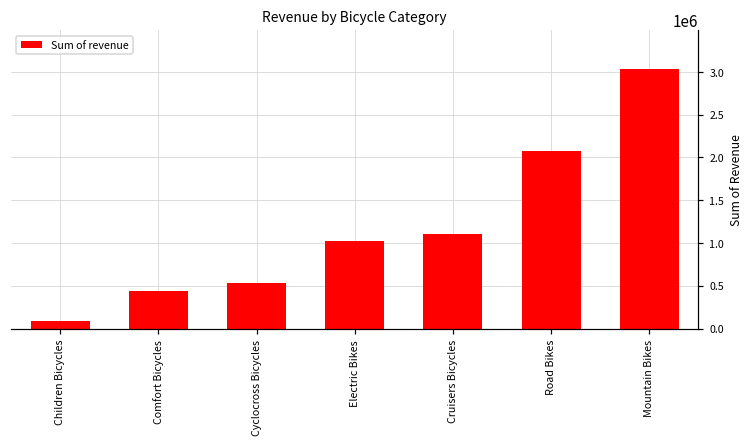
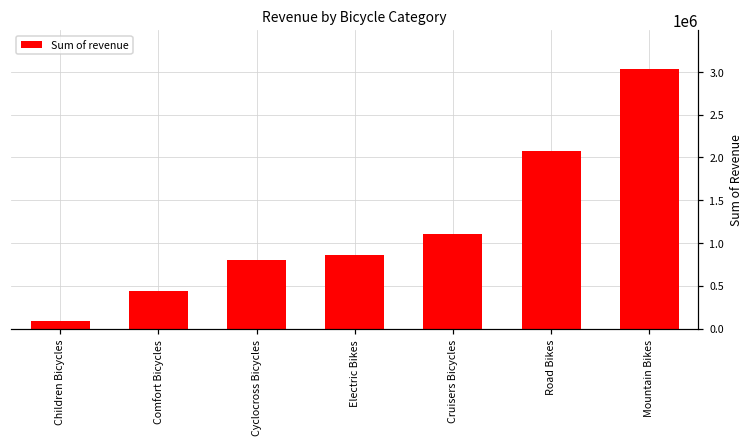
Cyclocross Bicycles: 500000 -> 800000
Electric Bikes: 1000000 -> 900000
